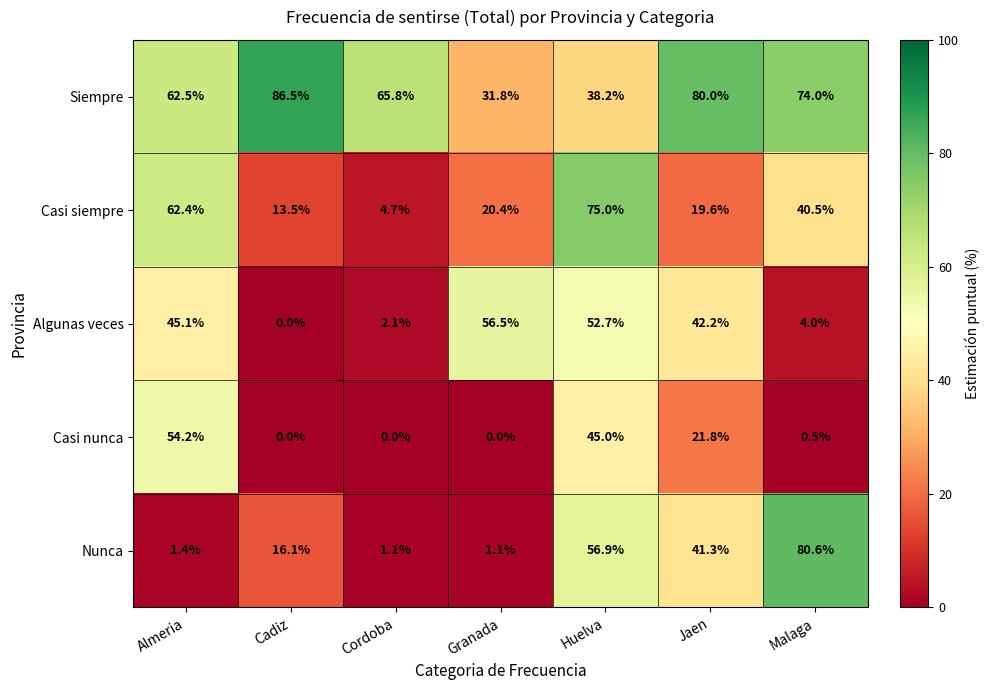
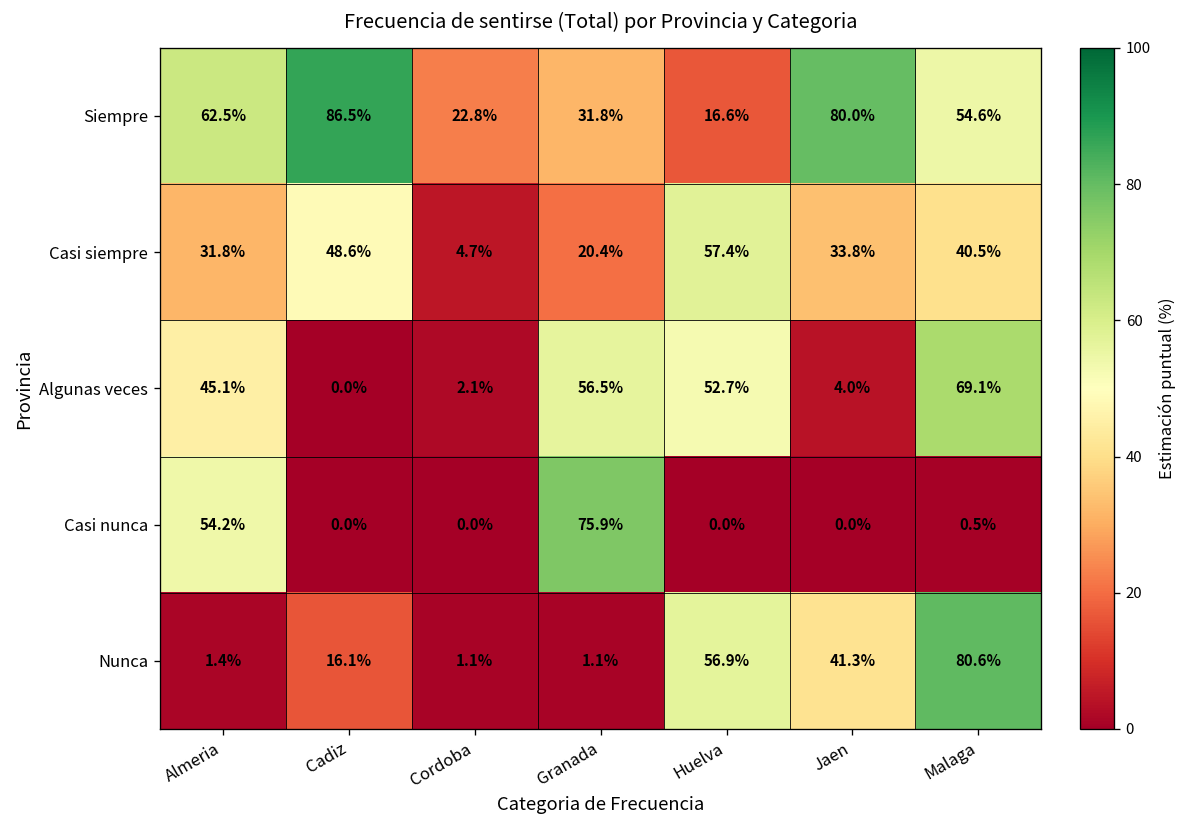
Siempre, Cordoba: 65.8% -> 22.8%
Siempre, Huelva: 38.2% -> 16.6%
Siempre, Malaga: 74.0% -> 54.6%
Casi siempre, Almeria: 62.4% -> 31.8%
Casi siempre, Cadiz: 13.5% -> 48.6%
Casi siempre, Huelva: 75.0% -> 57.4%
Casi siempre, Jaen: 19.6% -> 33.8%
Algunas veces, Jaen: 42.2% -> 4.0%
Algunas veces, Malaga: 4.0% -> 69.1%
Casi nunca, Granada: 0.0% -> 75.9%
Casi nunca, Huelva: 45.0% -> 0.0%
Casi nunca, Jaen: 21.8% -> 0.0%
